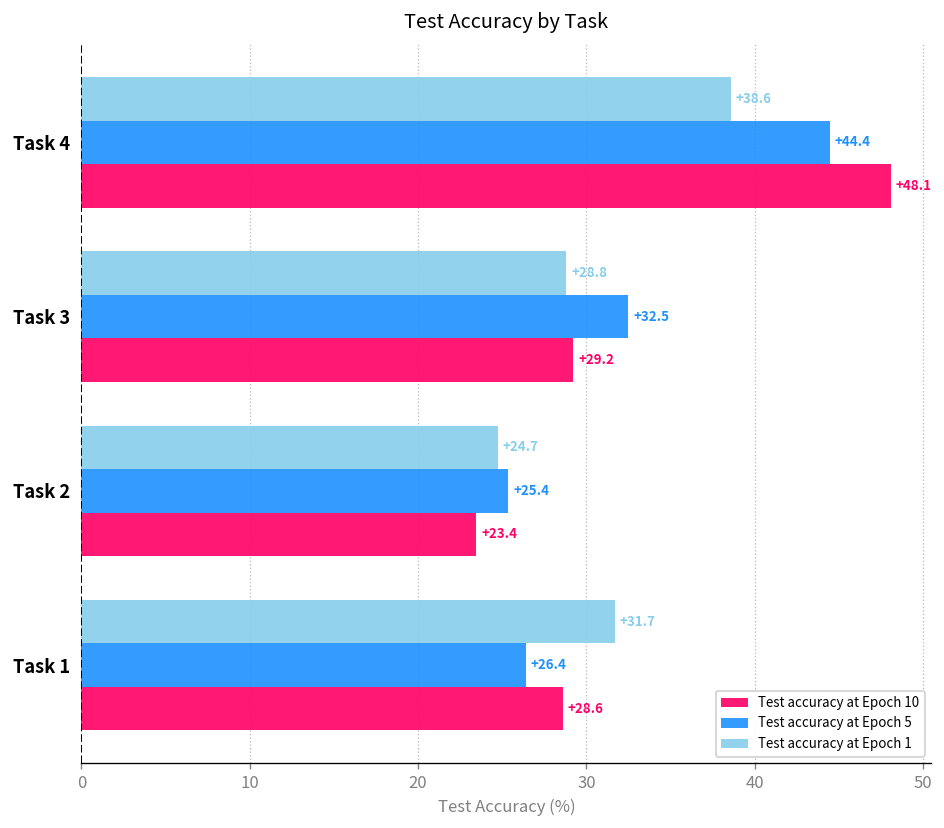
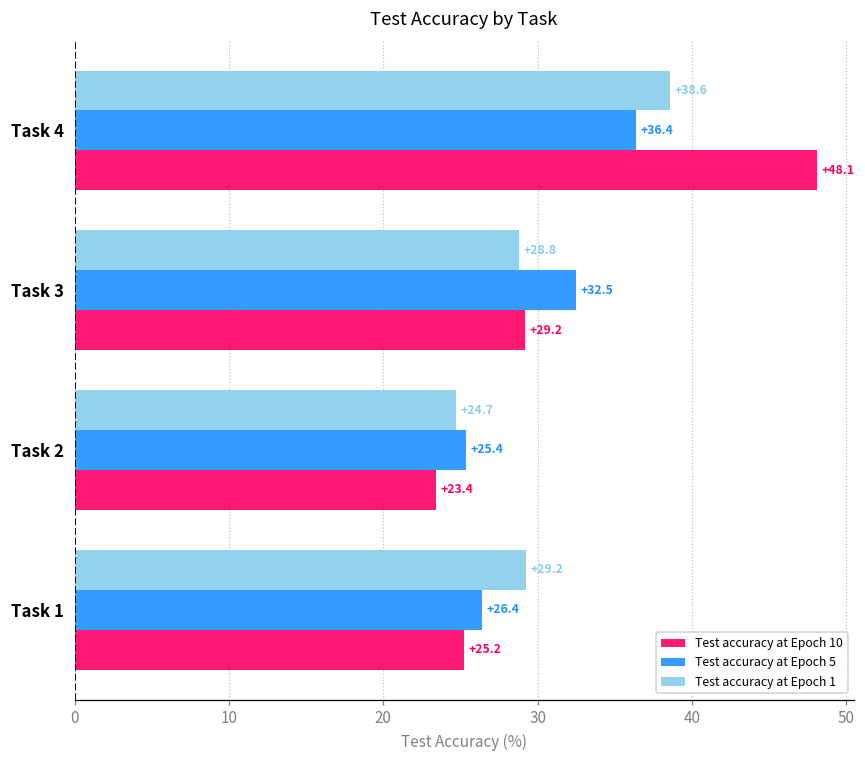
Test accuracy at Epoch 5, Task 4: +44.4 -> +36.4
Test accuracy at Epoch 1, Task 1: +31.7 -> +29.2
Test accuracy at Epoch 10, Task 1: +28.6 -> +25.2
